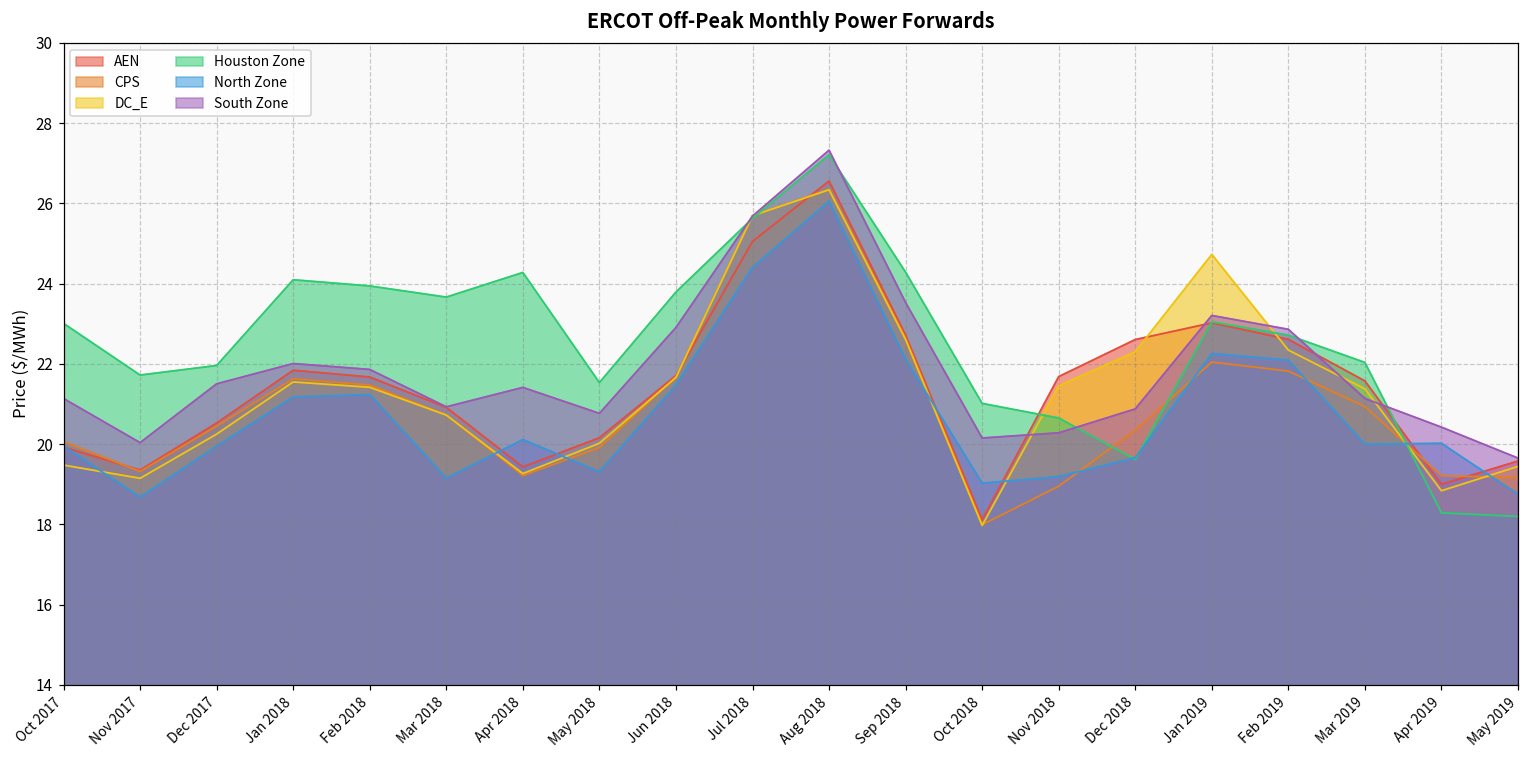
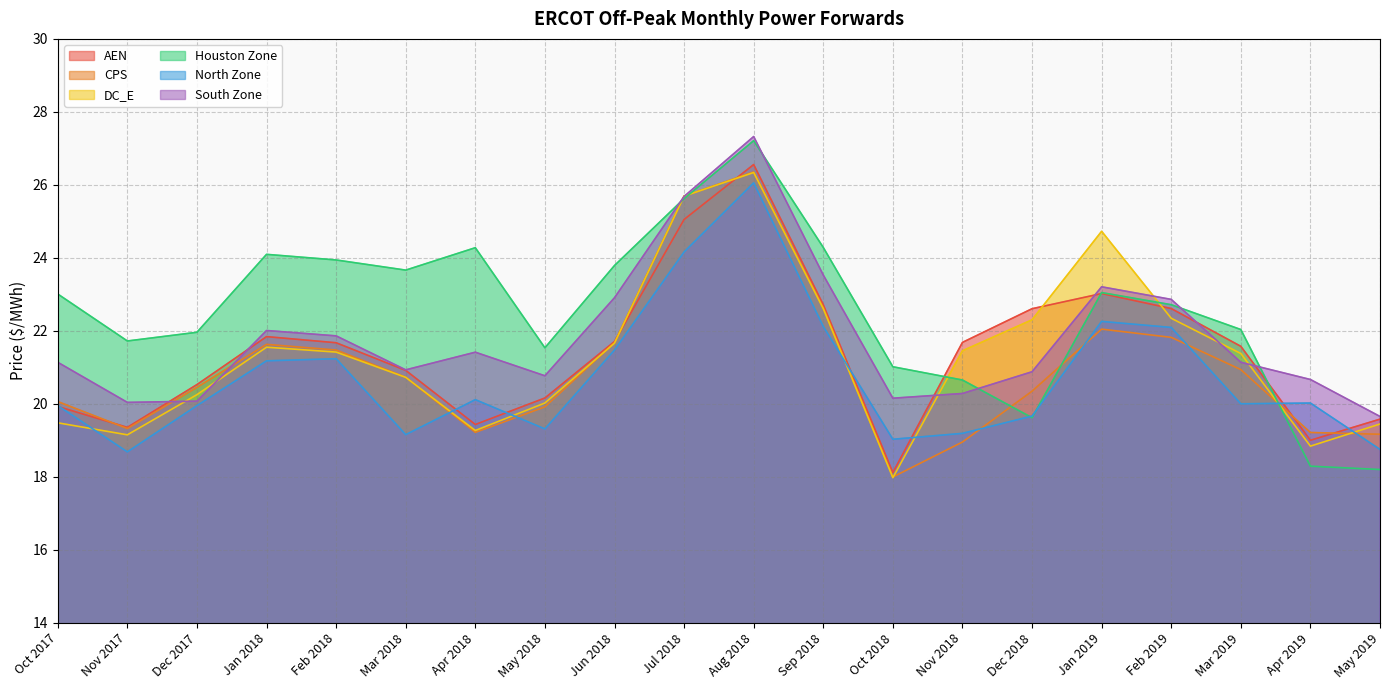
South Zone, Dec 2017: 21.5 -> 20.1
North Zone, Jul 2018: 24.4 -> 24.2
South Zone, Apr 2019: 20.4 -> 20.7
